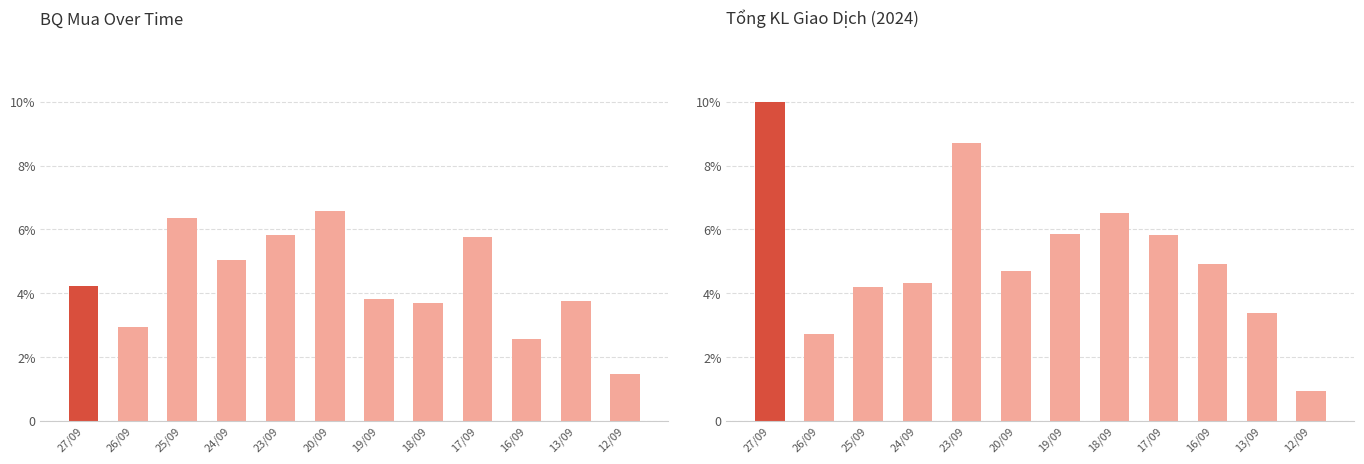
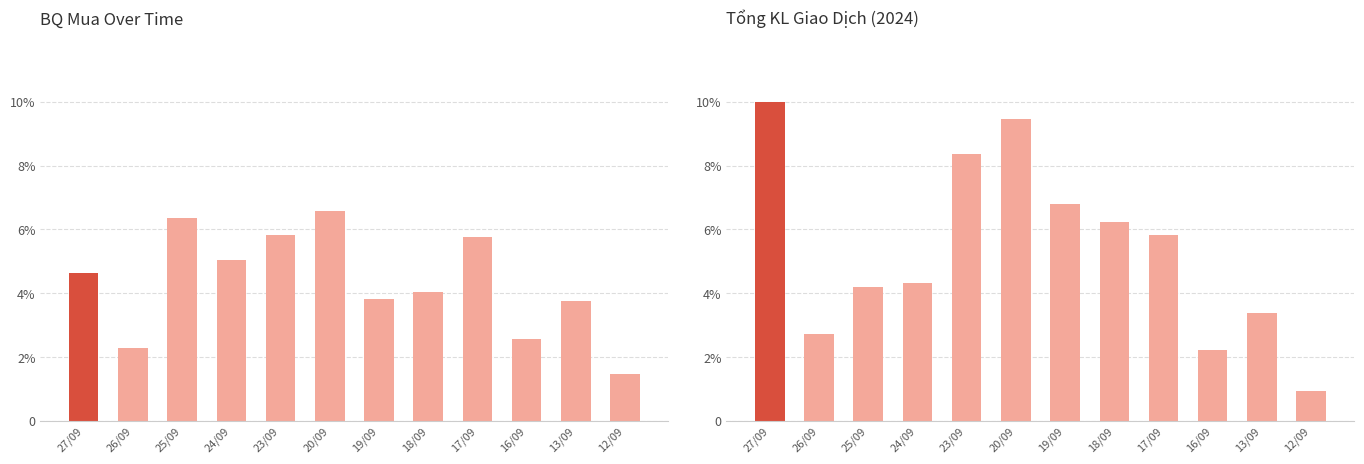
BQ Mua Over Time, 27/09: 4.2% -> 4.6%
BQ Mua Over Time, 26/09: 2.9% -> 2.3%
BQ Mua Over Time, 18/09: 3.7% -> 4.0%
Tổng KL Giao Dịch (2024), 23/09: 8.7% -> 8.4%
Tổng KL Giao Dịch (2024), 20/09: 4.7% -> 9.5%
Tổng KL Giao Dịch (2024), 19/09: 5.8% -> 6.8%
Tổng KL Giao Dịch (2024), 18/09: 6.5% -> 6.2%
Tổng KL Giao Dịch (2024), 16/09: 4.9% -> 2.2%
